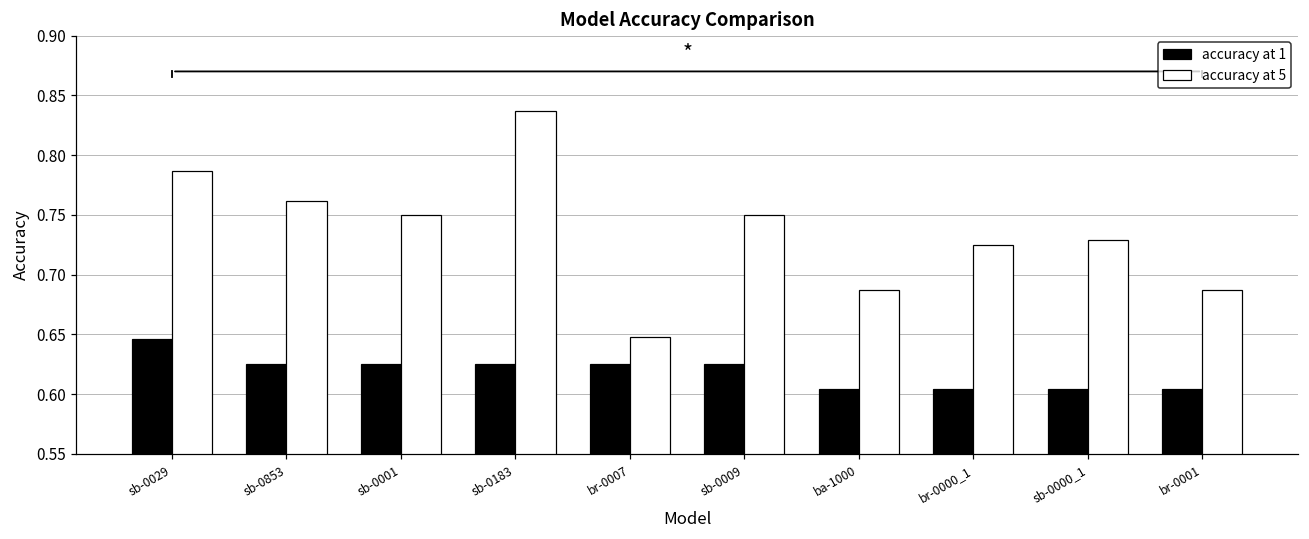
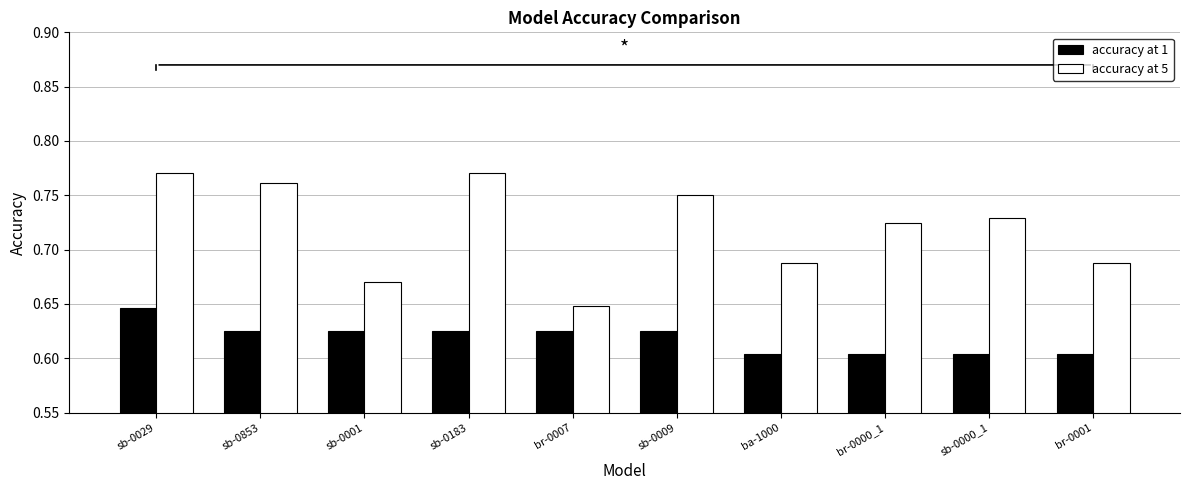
accuracy at 5, sb-0029: 0.787 -> 0.771
accuracy at 5, sb-0001: 0.75 -> 0.67
accuracy at 5, sb-0183: 0.837 -> 0.771
